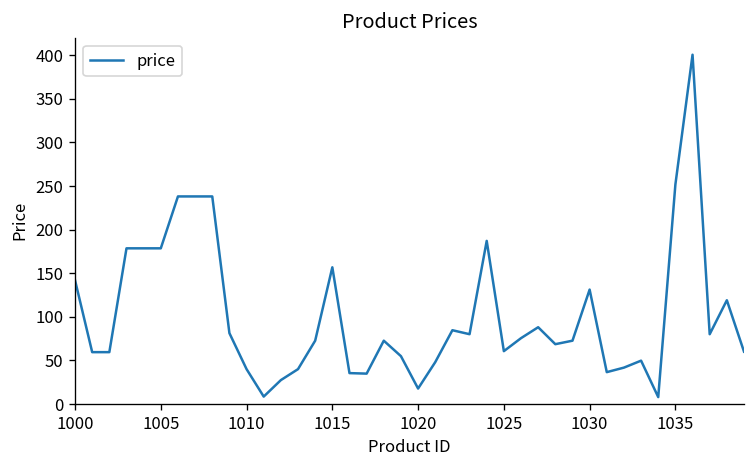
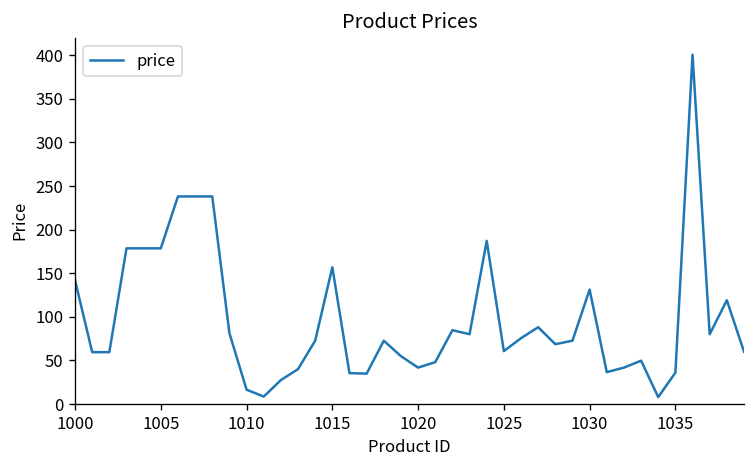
1010: 40 -> 20
1020: 20 -> 40
1035: 250 -> 40
